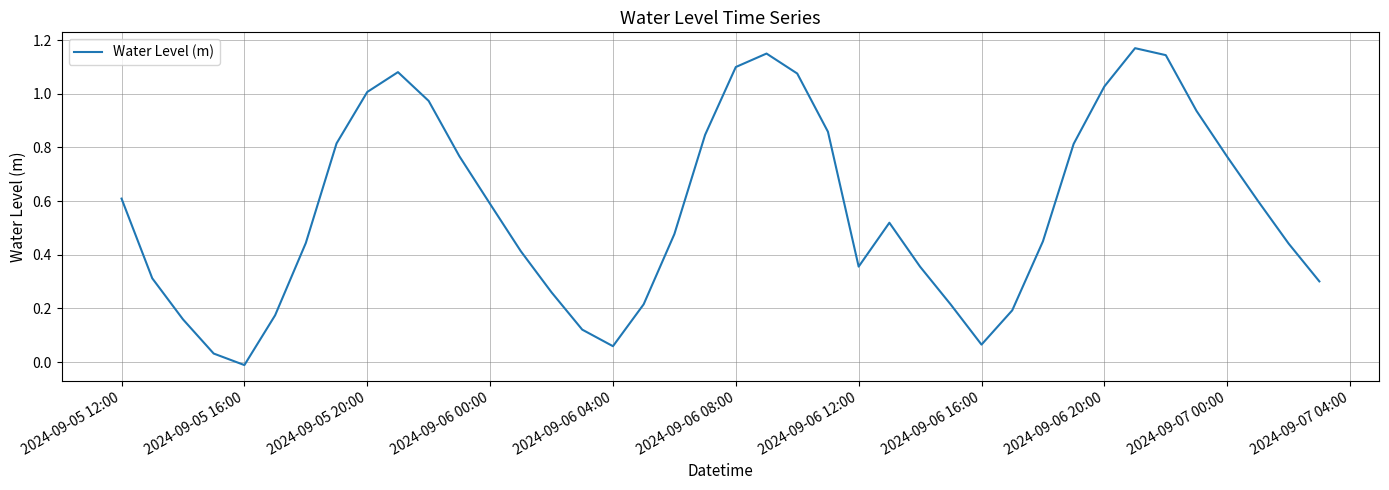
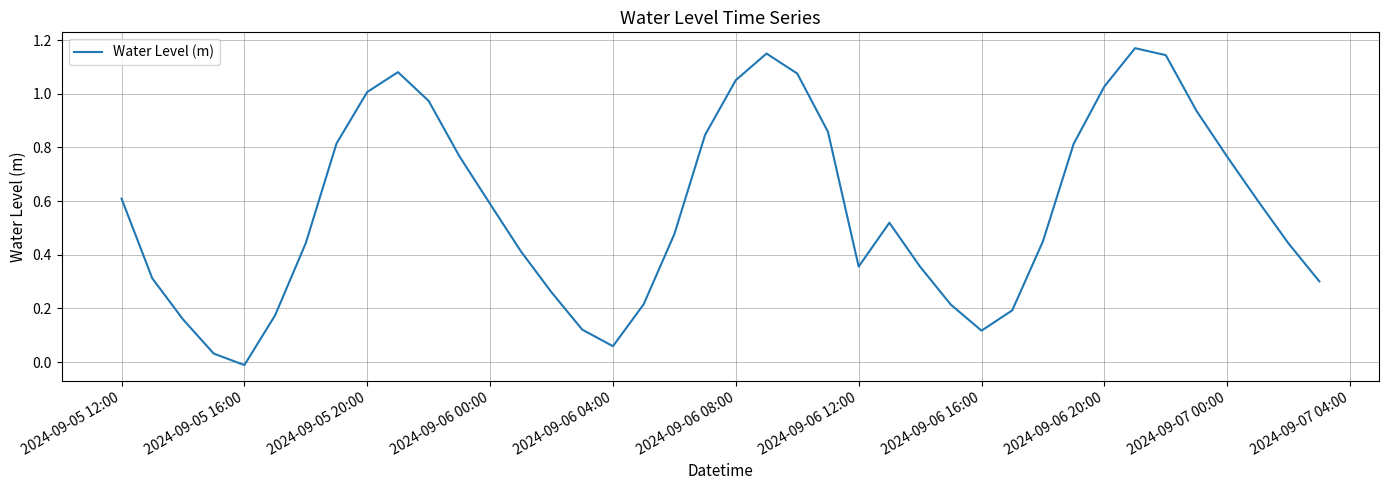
2024-09-06 08:00: 1.10 -> 1.05
2024-09-06 16:00: 0.07 -> 0.12
